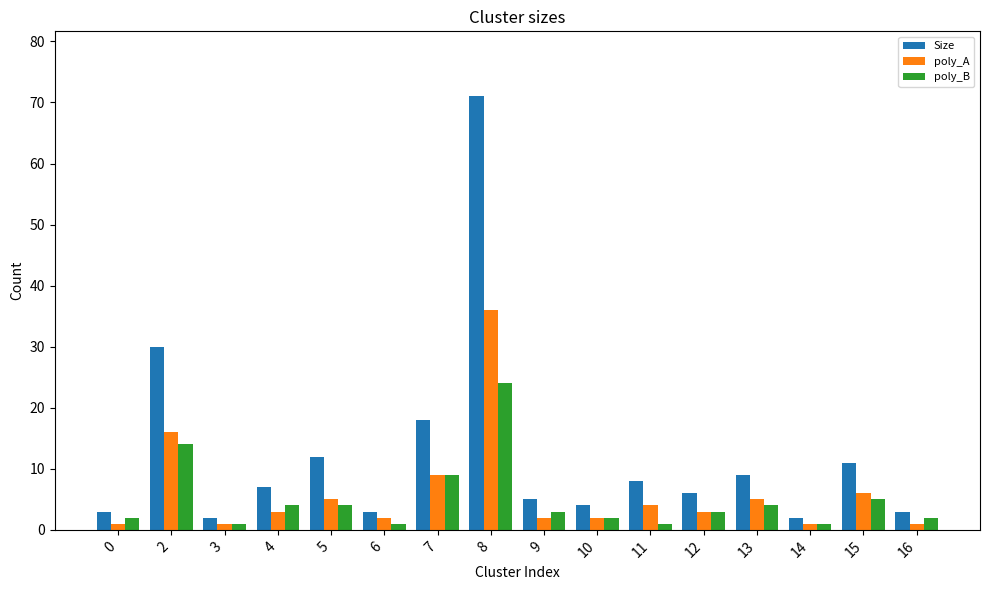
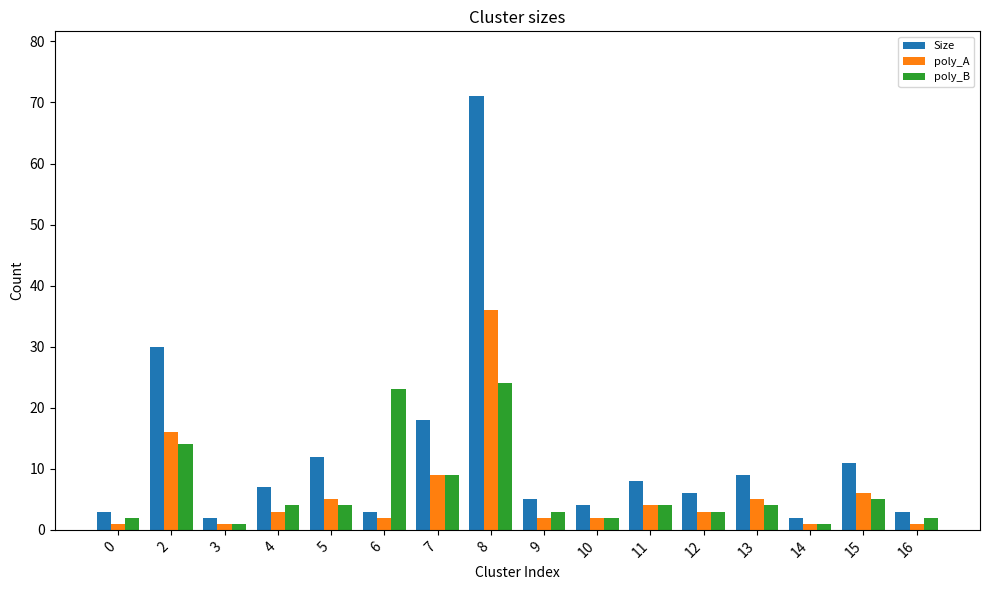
poly_B, 6: 1 -> 23
poly_B, 11: 1 -> 4
